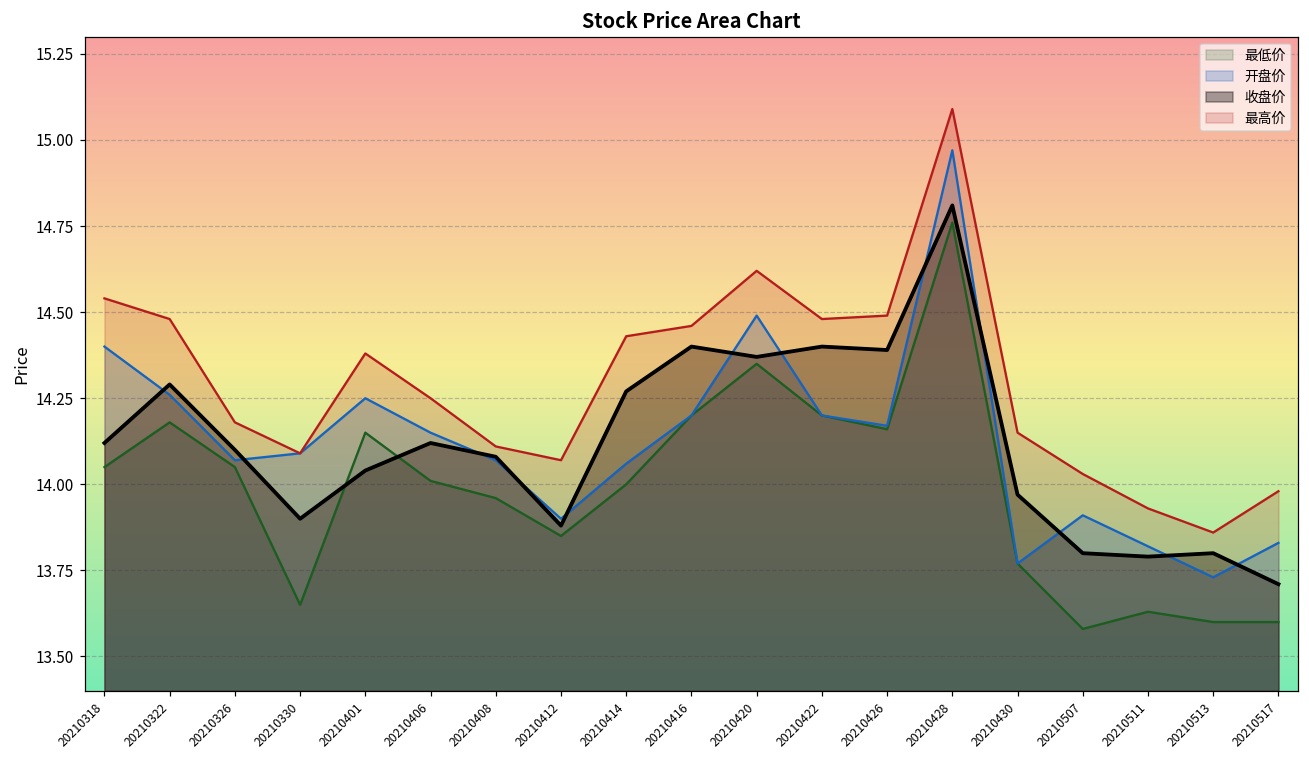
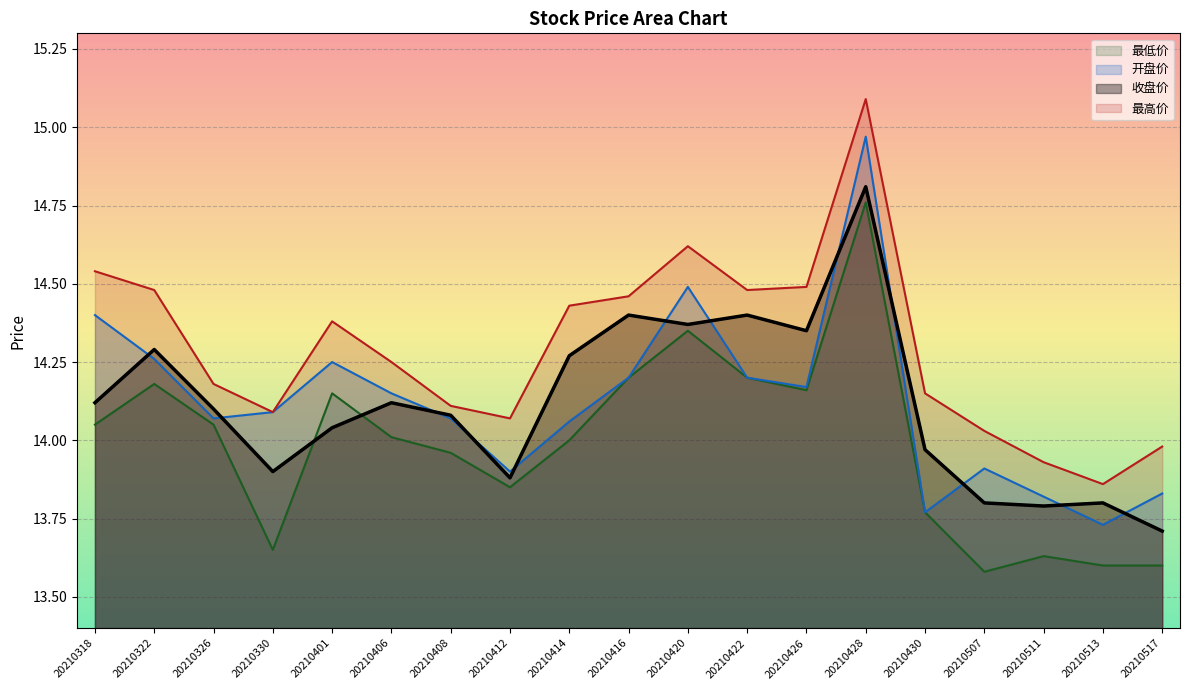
收盘价, 20210426: 14.39 -> 14.35
